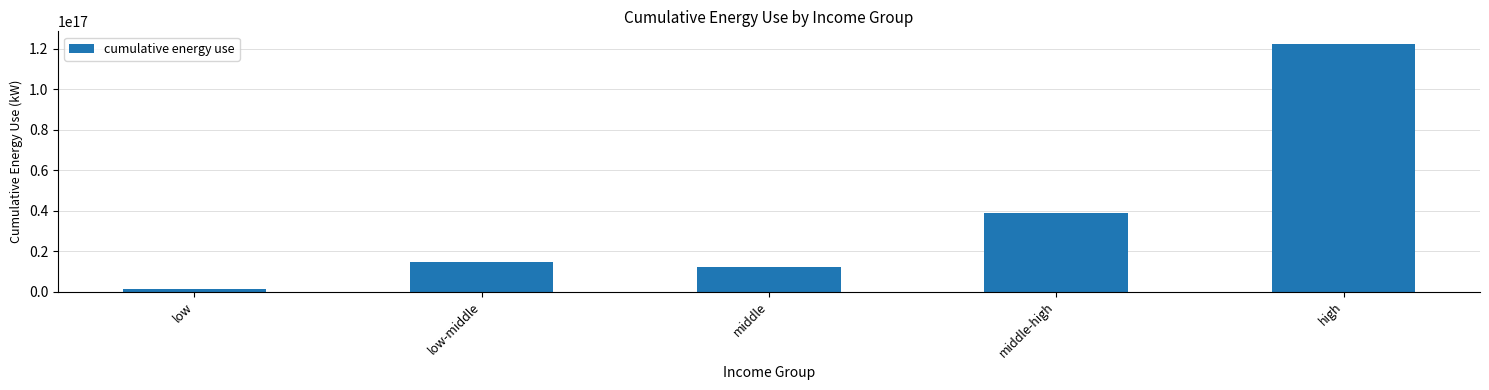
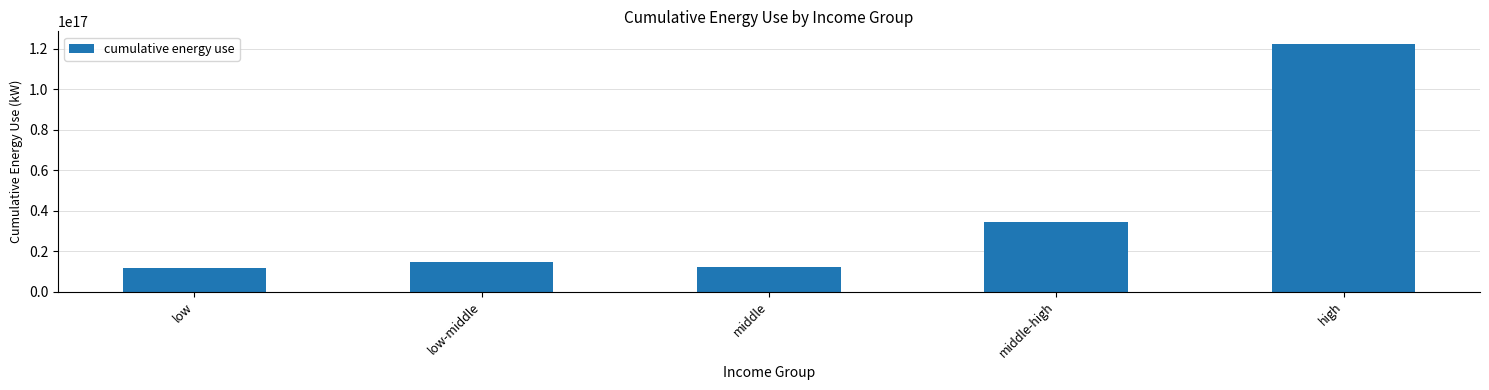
low: 1000000000000000 -> 12000000000000000
middle-high: 39000000000000000 -> 34000000000000000
